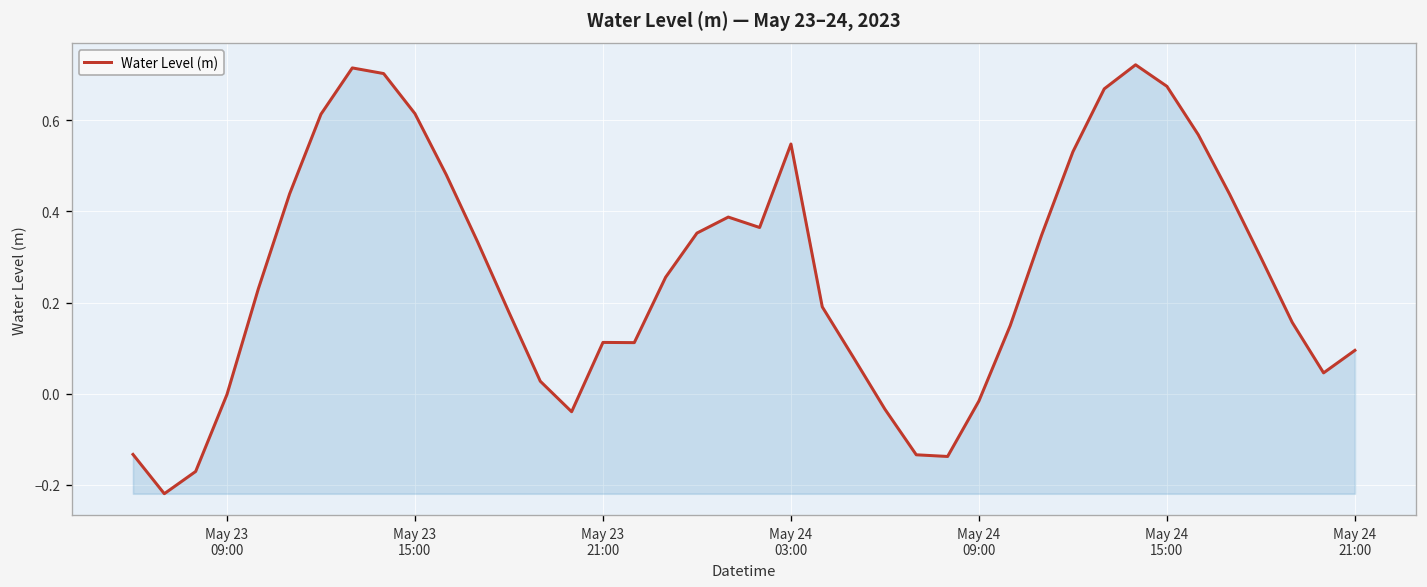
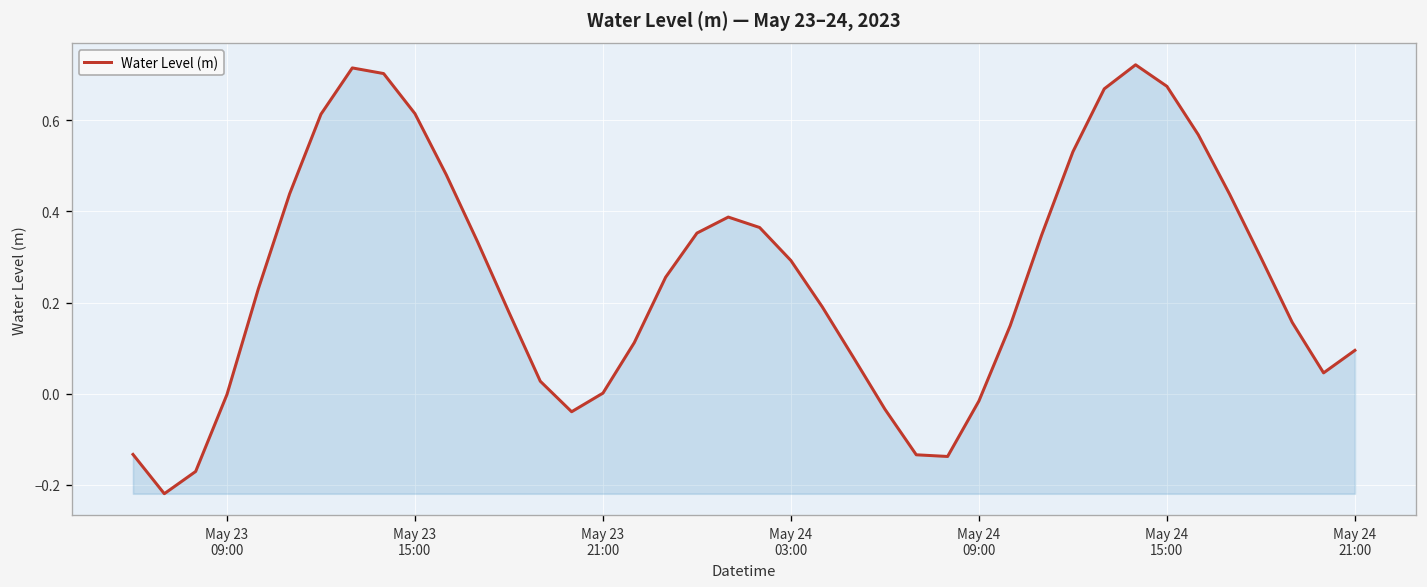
May 23 21:00: 0.11 -> 0.00
May 24 03:00: 0.55 -> 0.29
